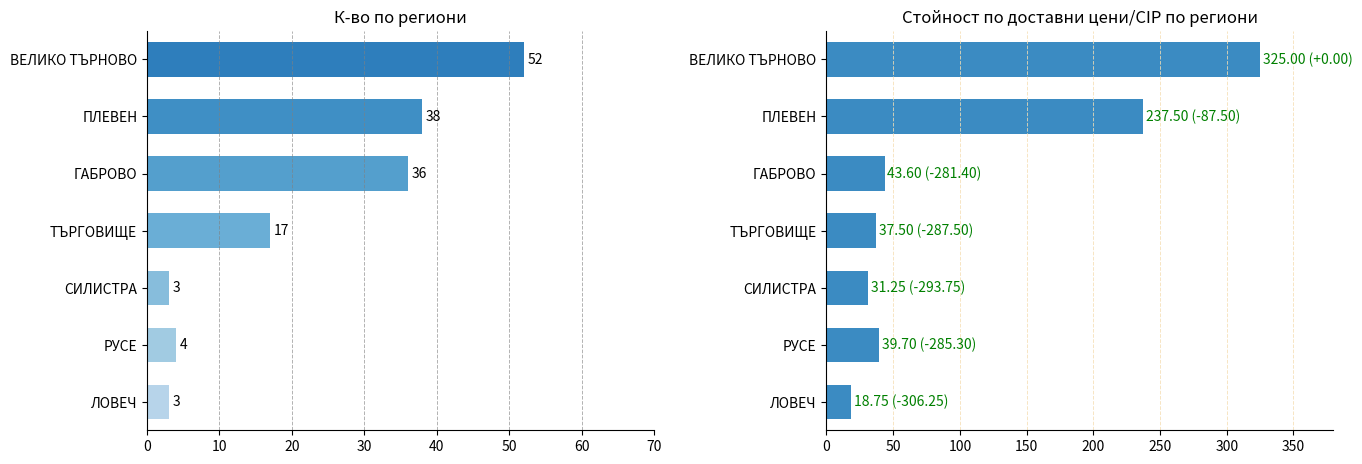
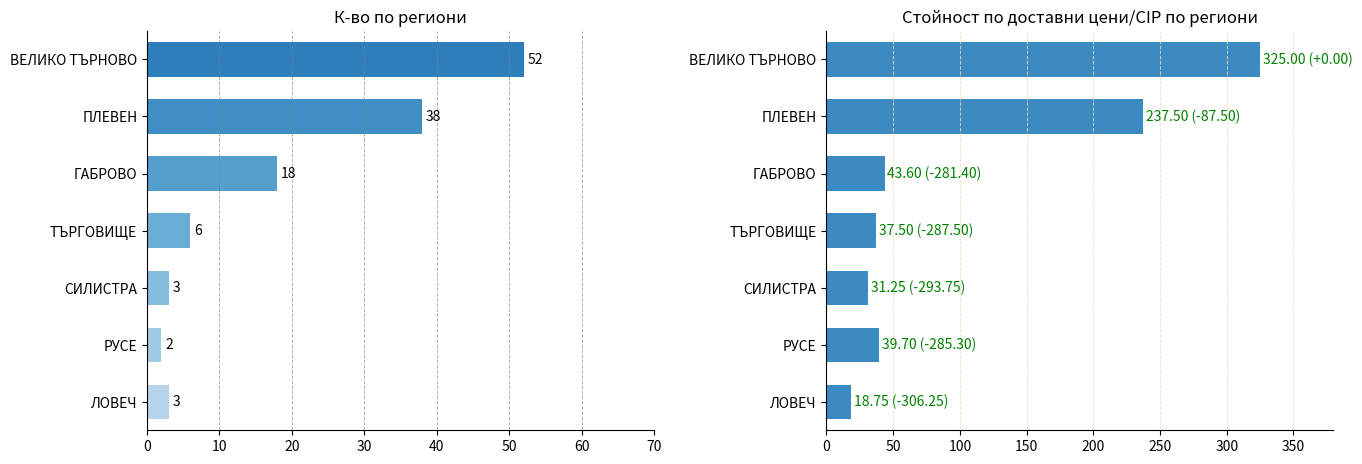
К-во по региони, ГАБРОВО: 36 -> 18
К-во по региони, ТЪРГОВИЩЕ: 17 -> 6
К-во по региони, РУСЕ: 4 -> 2
